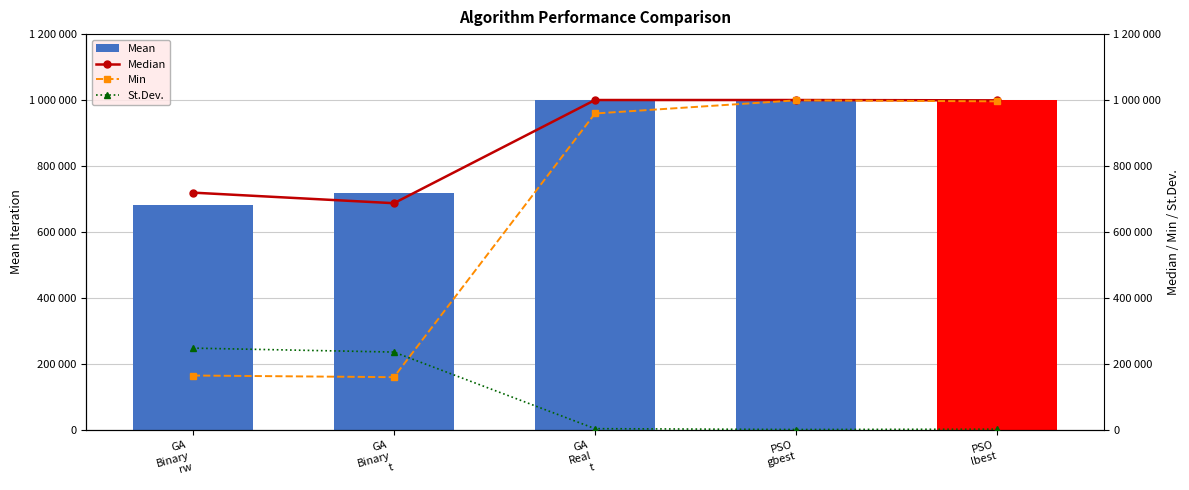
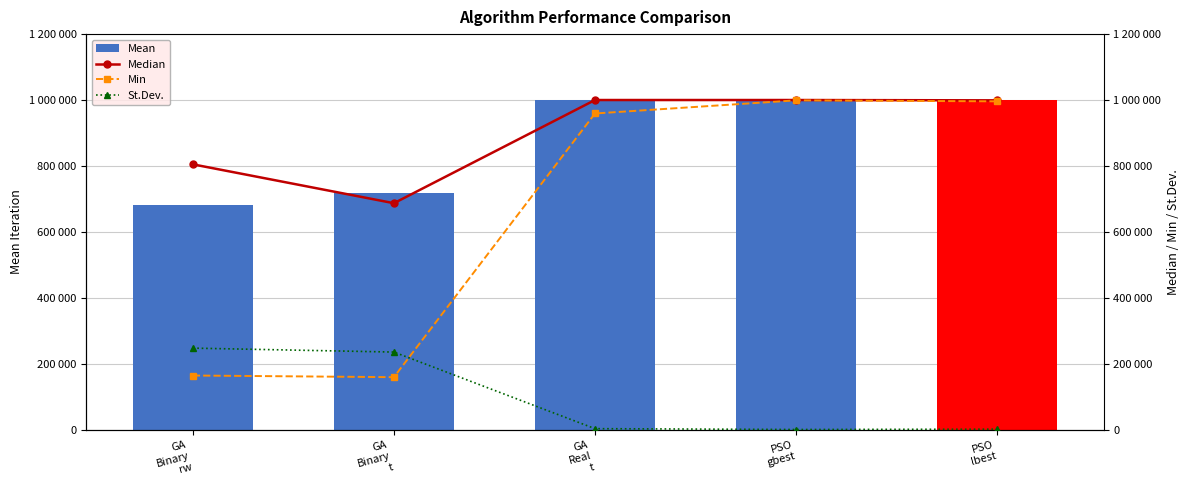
Median, GA Binary rw: 720000 -> 800000
